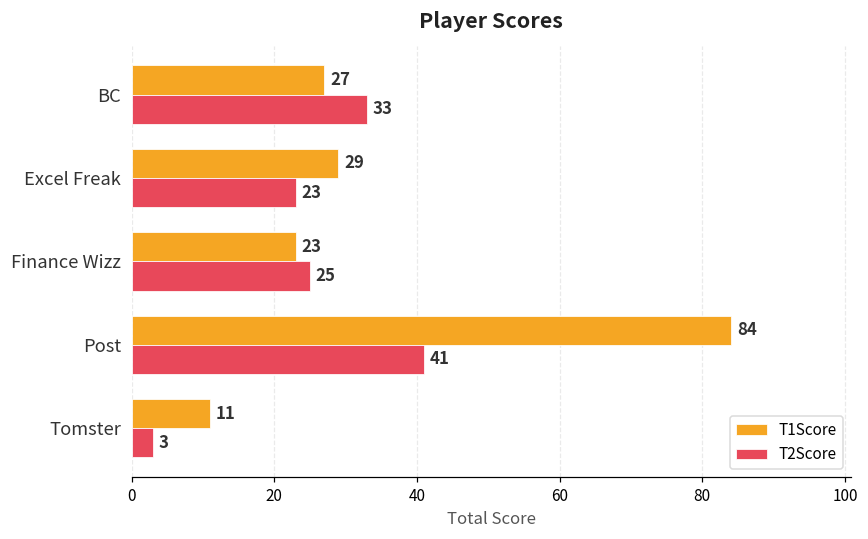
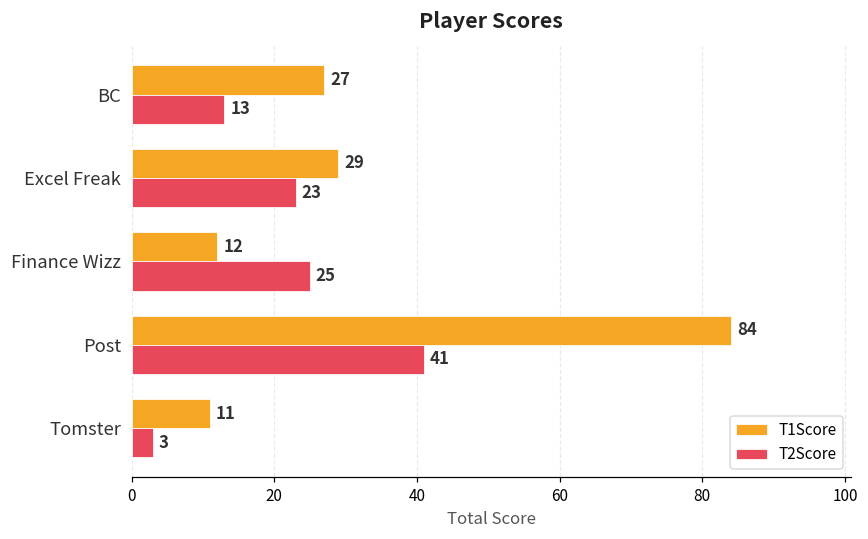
T2Score, BC: 33 -> 13
T1Score, Finance Wizz: 23 -> 12
